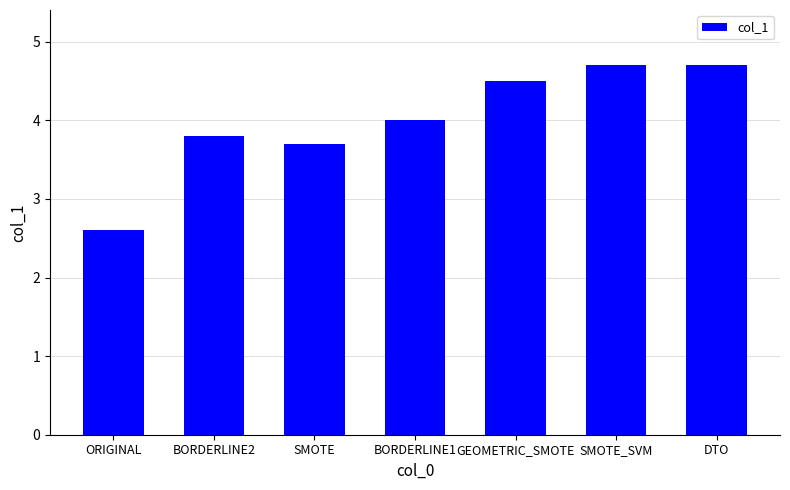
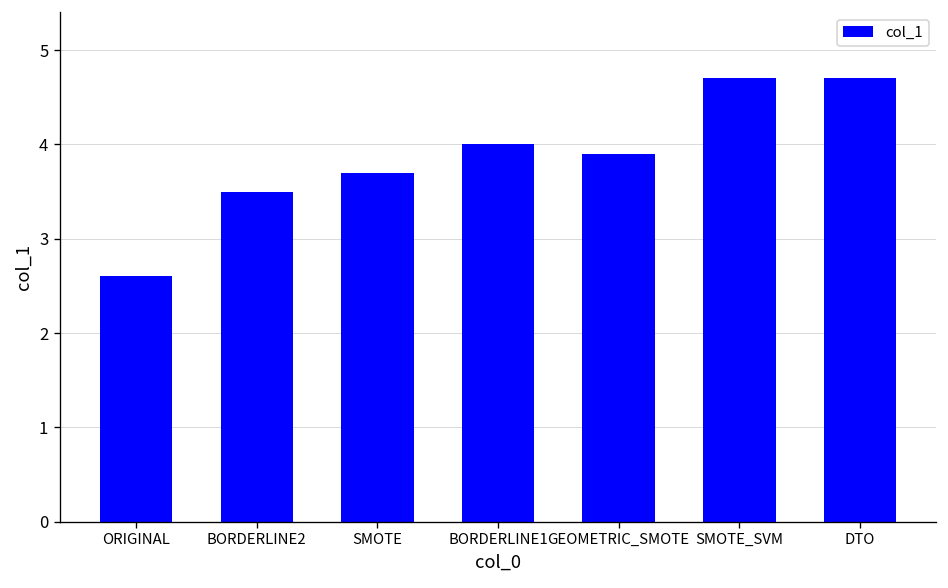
BORDERLINE2: 3.8 -> 3.5
GEOMETRIC_SMOTE: 4.5 -> 3.9
